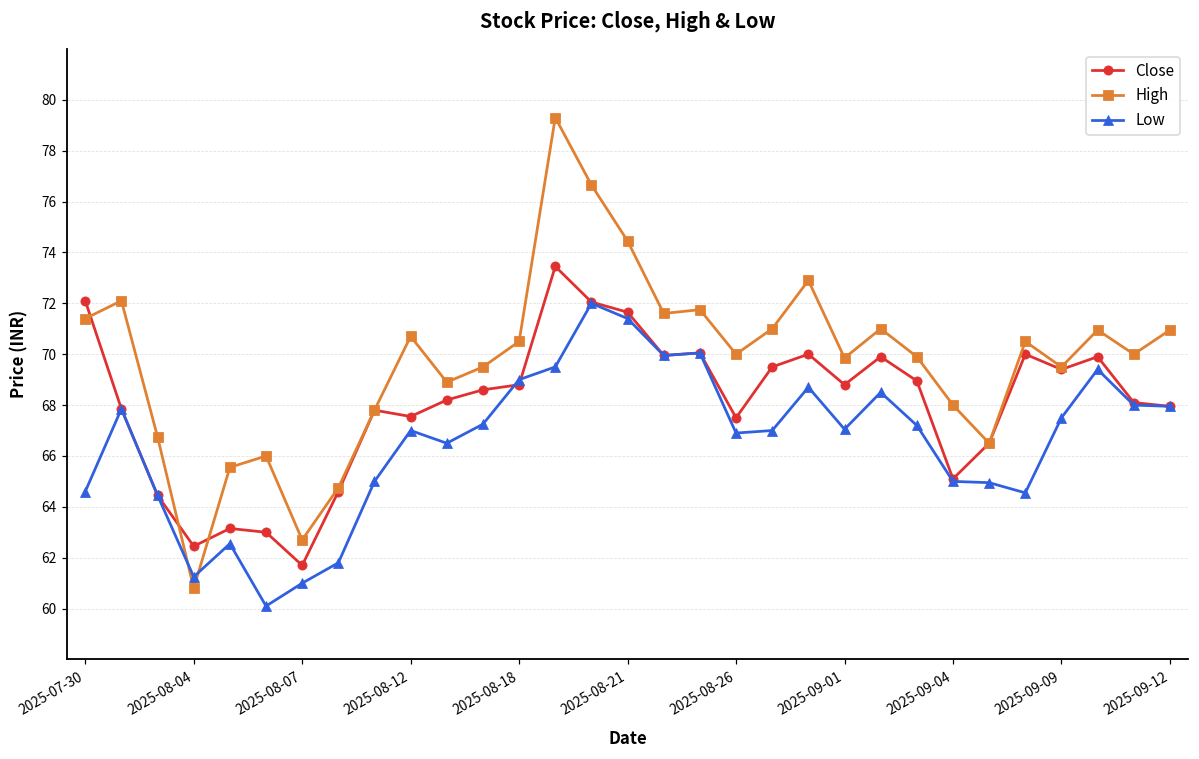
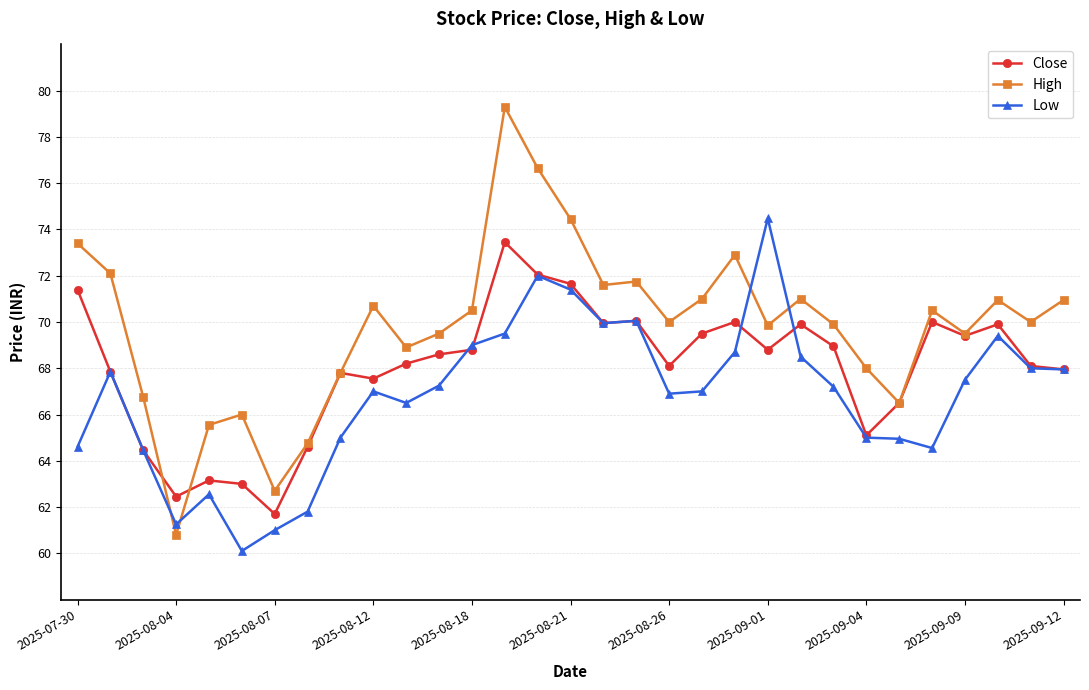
Close, 2025-07-30: 72.1 -> 71.4
High, 2025-07-30: 71.4 -> 73.4
Close, 2025-08-26: 67.5 -> 68.1
Low, 2025-09-01: 67.1 -> 74.5
